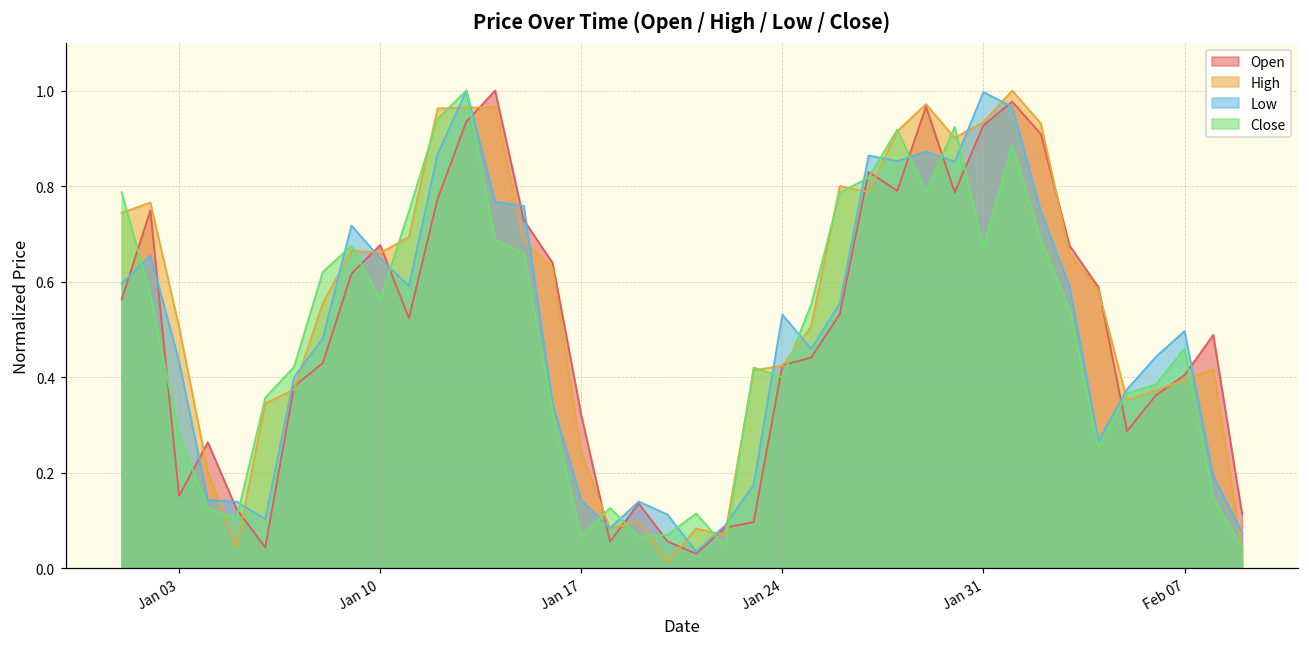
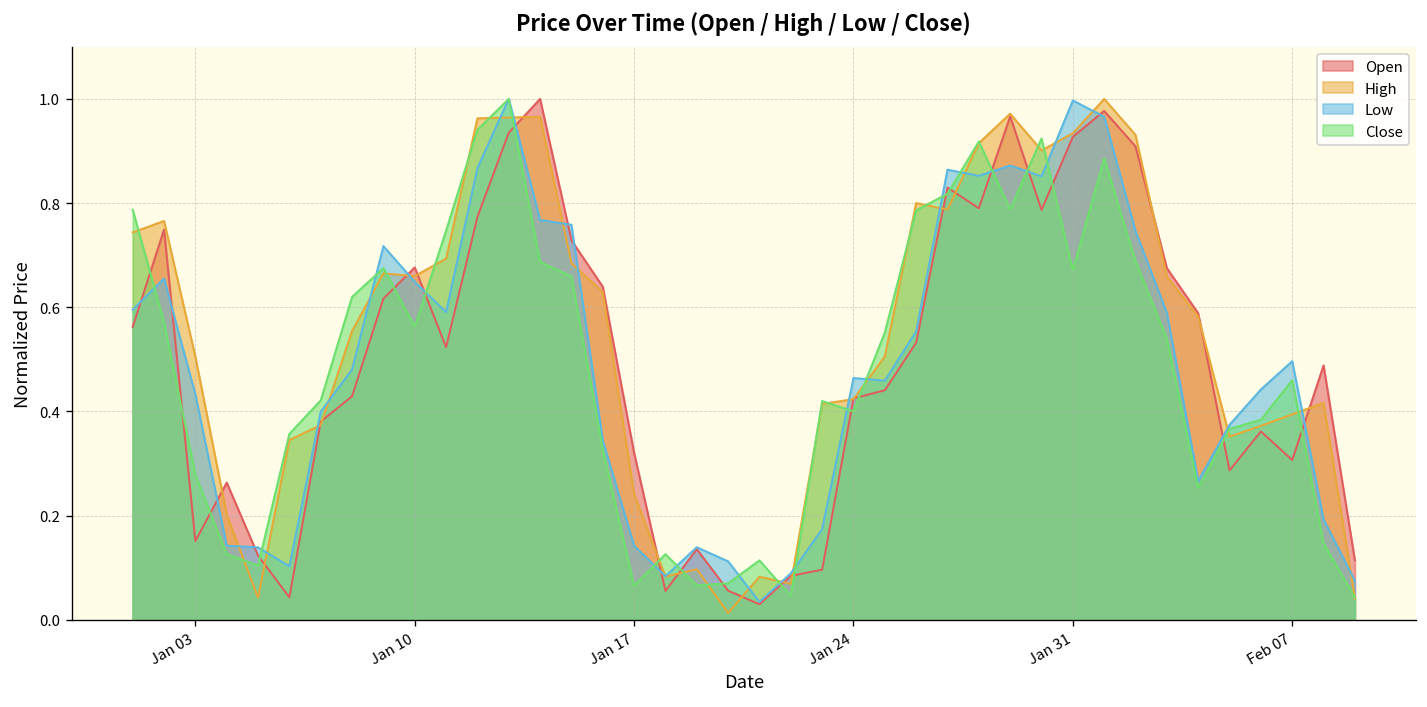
Low, Jan 24: 0.53 -> 0.46
Open, Feb 07: 0.40 -> 0.31
